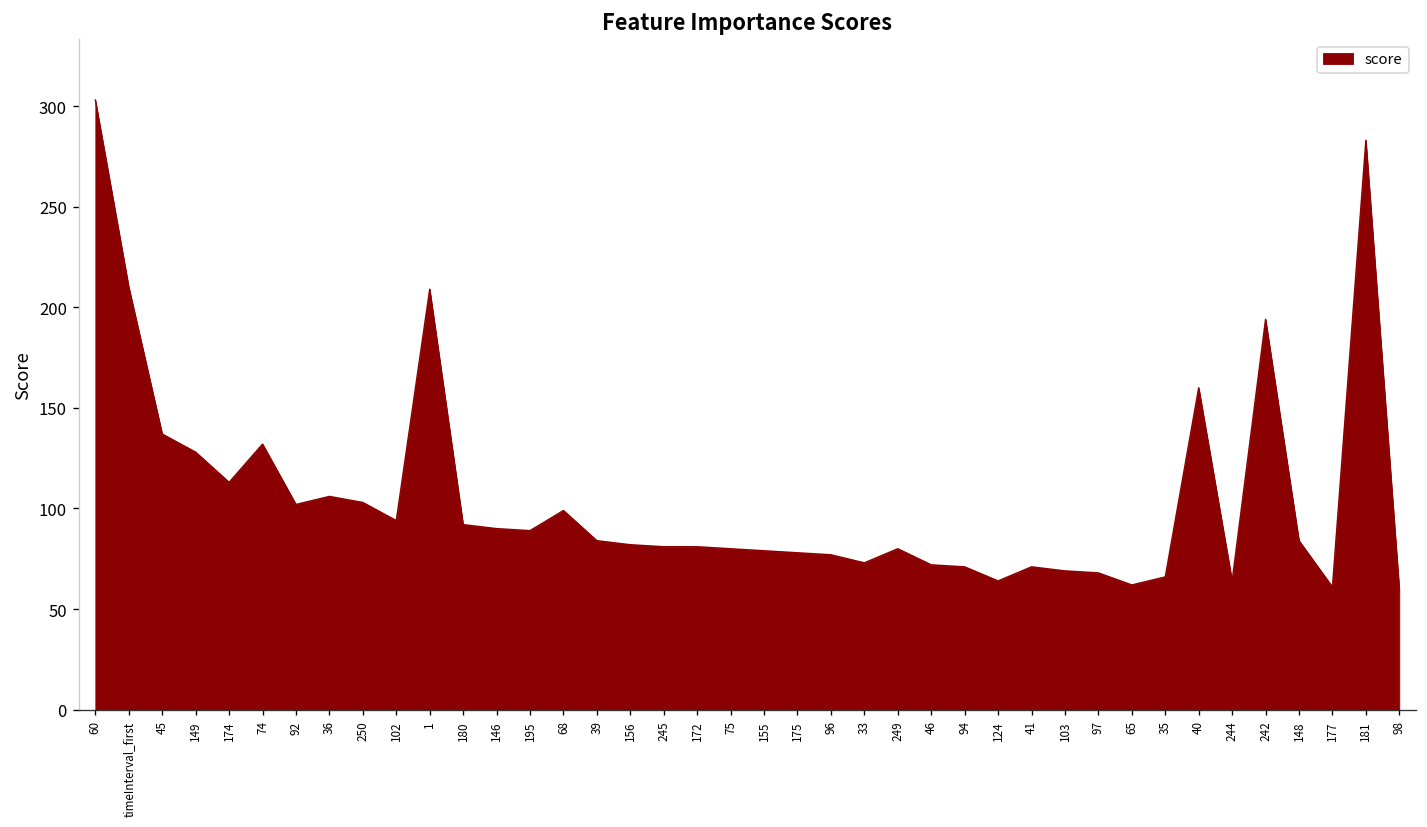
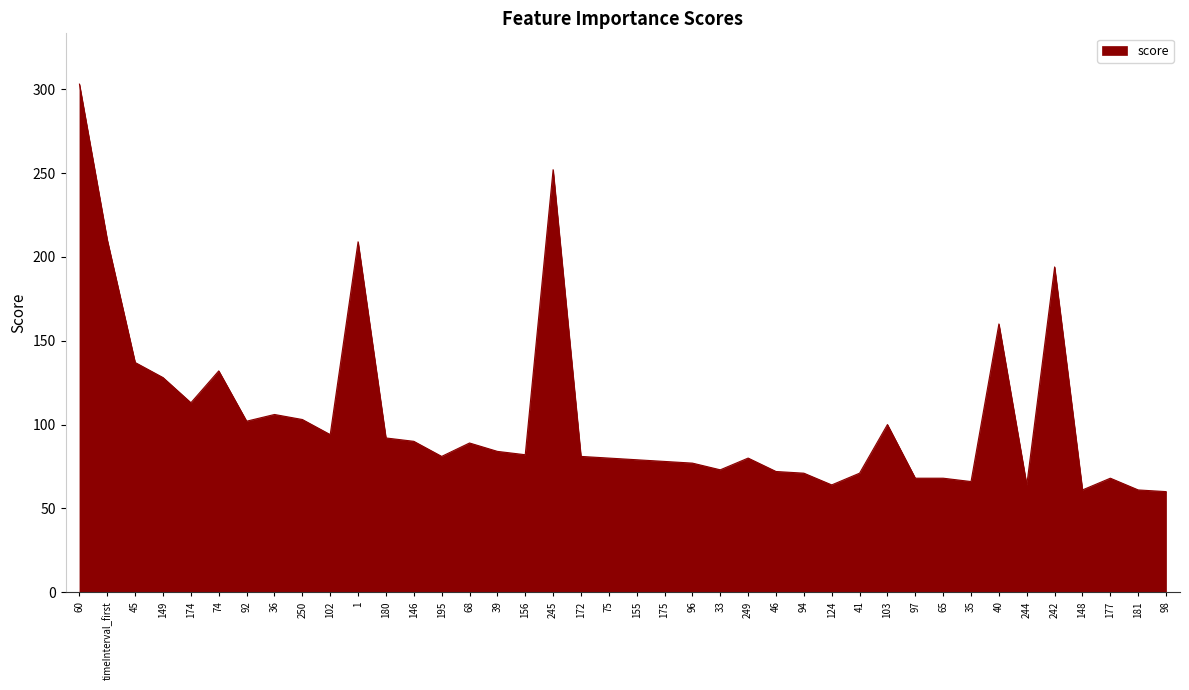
195: 89 -> 81
68: 99 -> 89
245: 81 -> 252
103: 69 -> 100
65: 62 -> 68
148: 84 -> 61
177: 61 -> 68
181: 283 -> 61
